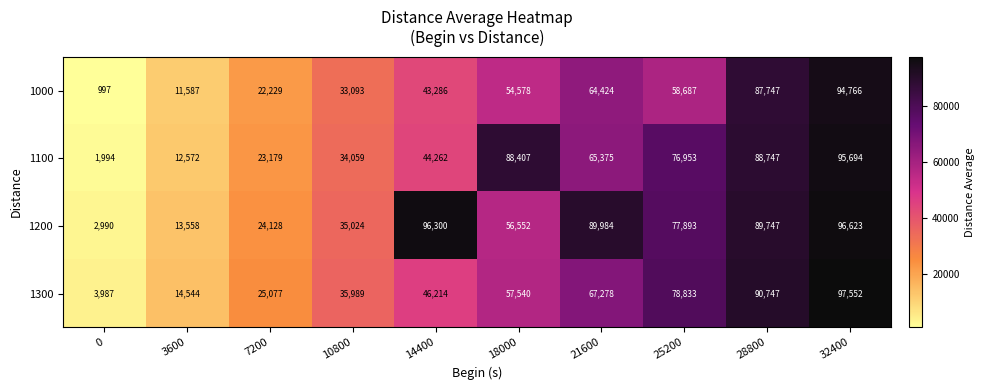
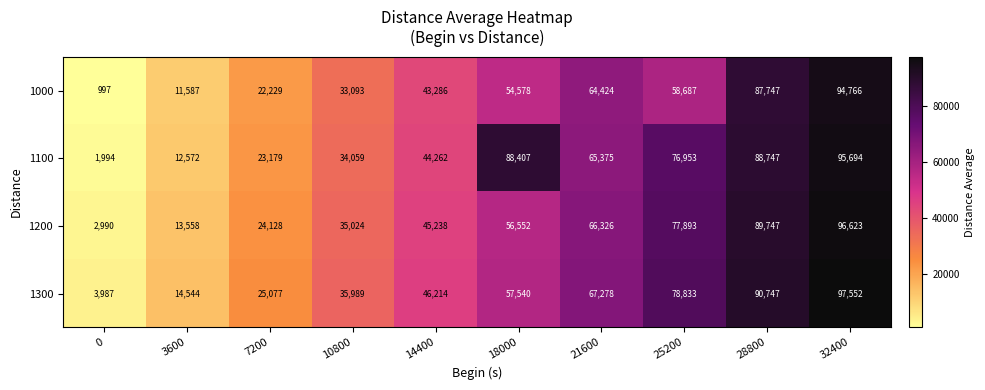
1200, 14400: 96,300 -> 45,238
1200, 21600: 89,984 -> 66,326
